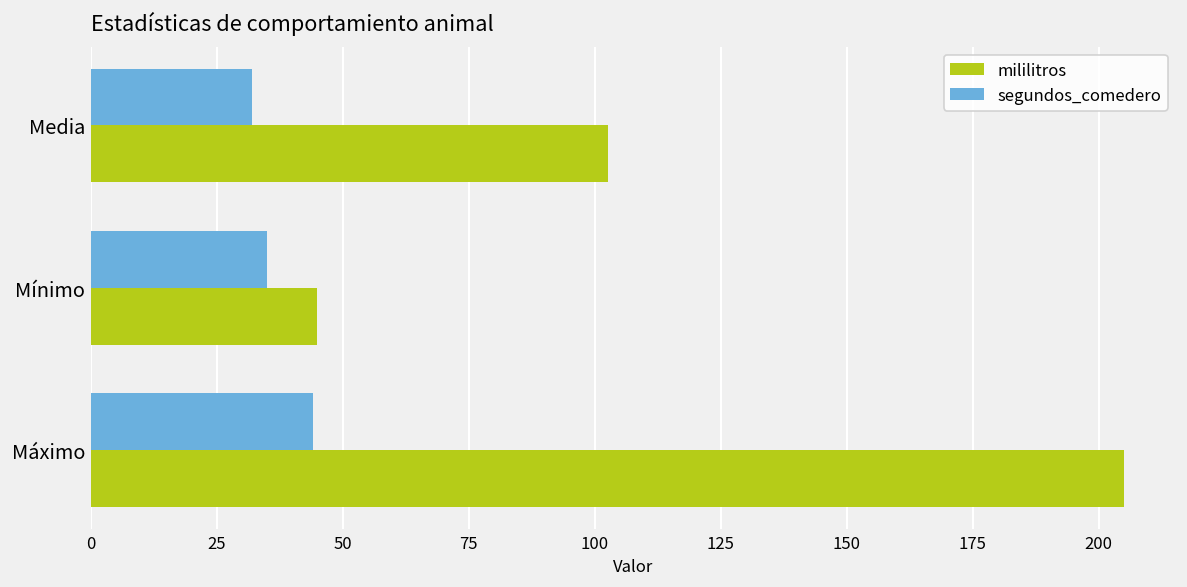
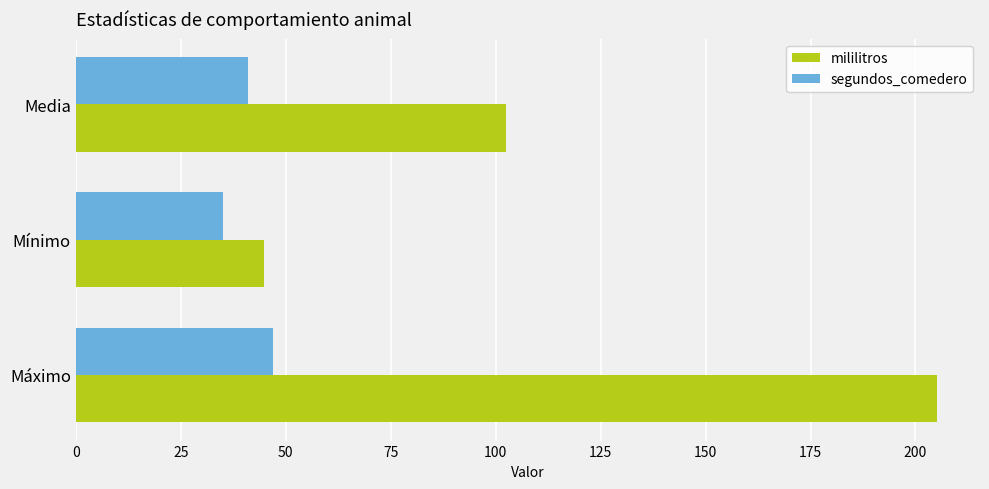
segundos_comedero, Media: 32 -> 41
segundos_comedero, Máximo: 44 -> 47
